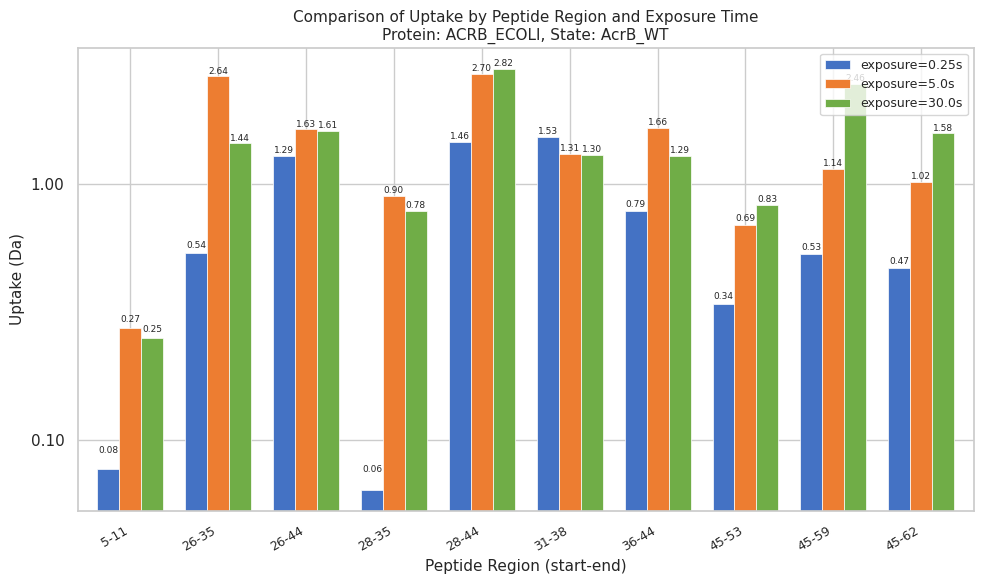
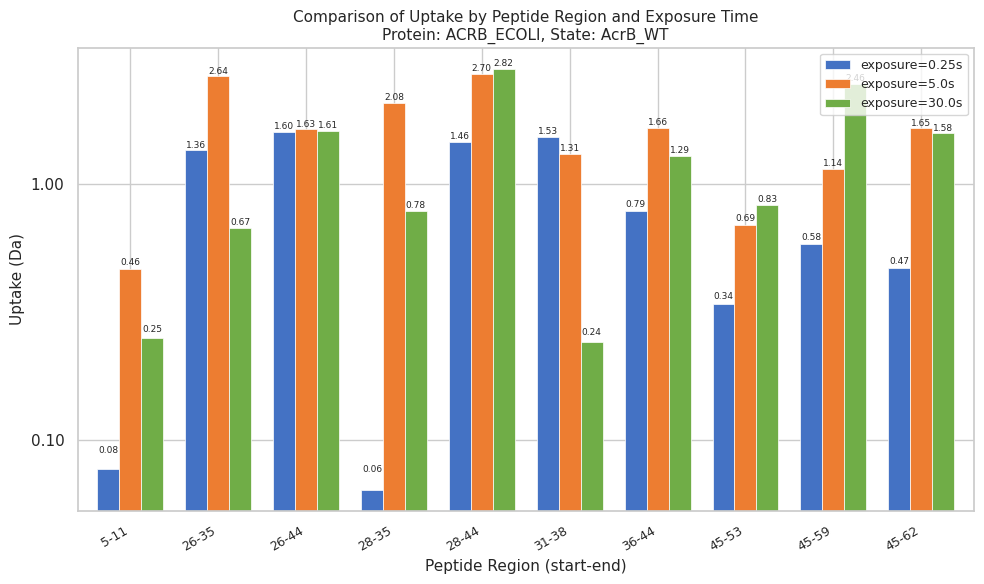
exposure=5.0s, 5-11: 0.27 -> 0.46
exposure=0.25s, 26-35: 0.54 -> 1.36
exposure=30.0s, 26-35: 1.44 -> 0.67
exposure=0.25s, 26-44: 1.29 -> 1.60
exposure=5.0s, 28-35: 0.90 -> 2.08
exposure=30.0s, 31-38: 1.30 -> 0.24
exposure=0.25s, 45-59: 0.53 -> 0.58
exposure=5.0s, 45-62: 1.02 -> 1.65
